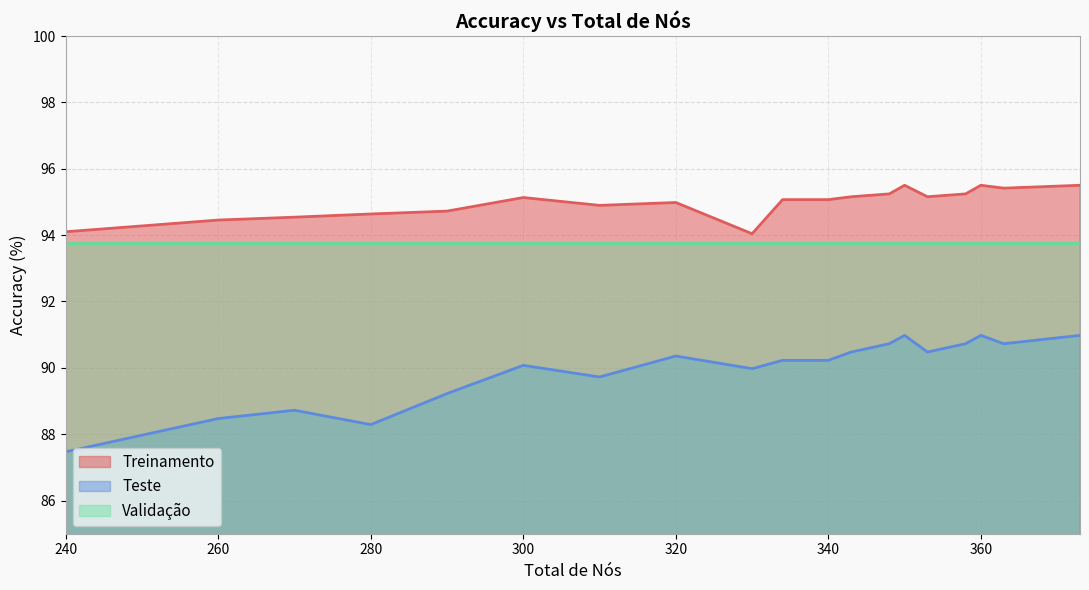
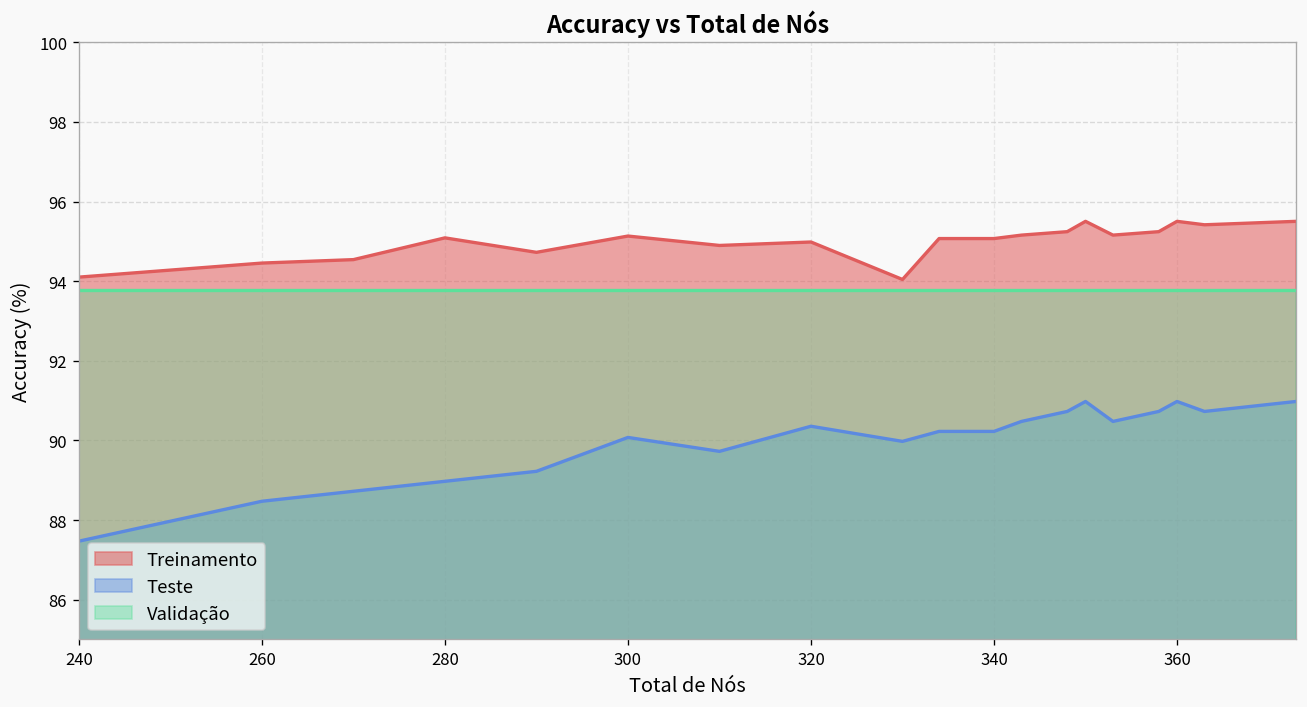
Treinamento, 280: 94.6 -> 95.1
Teste, 280: 88.3 -> 89.0
